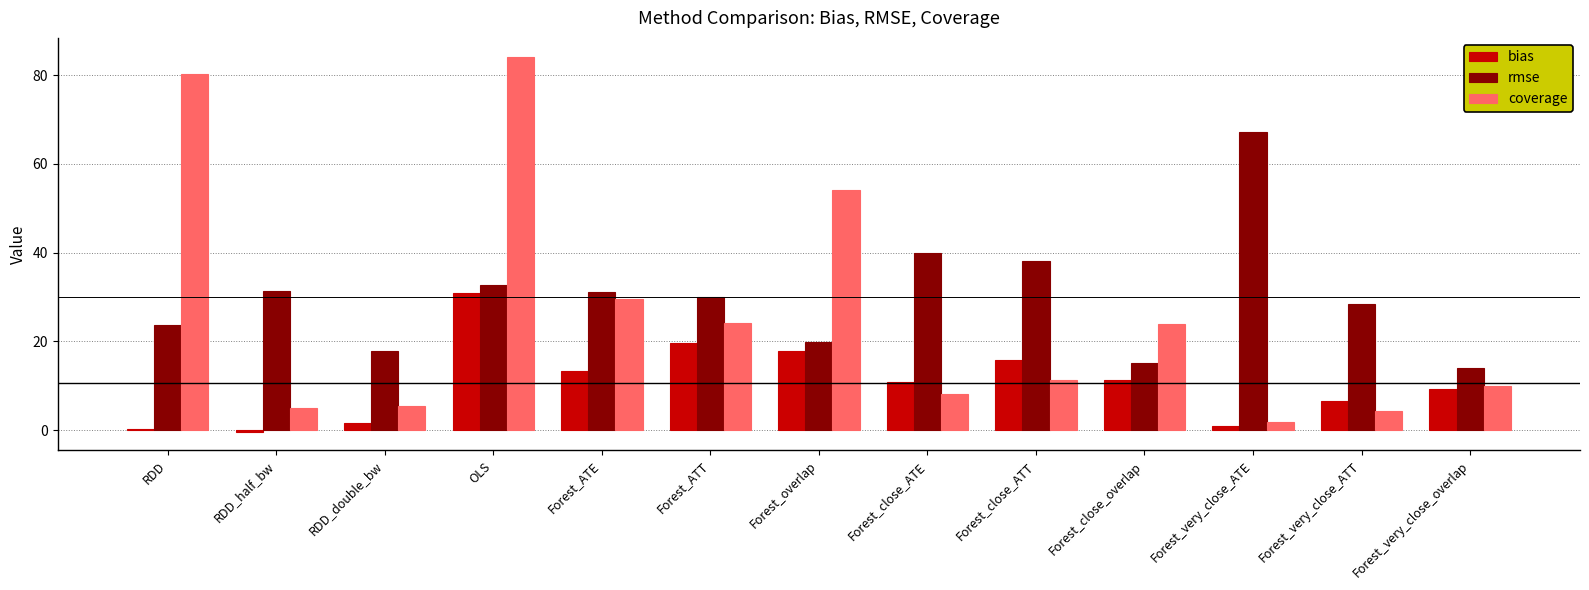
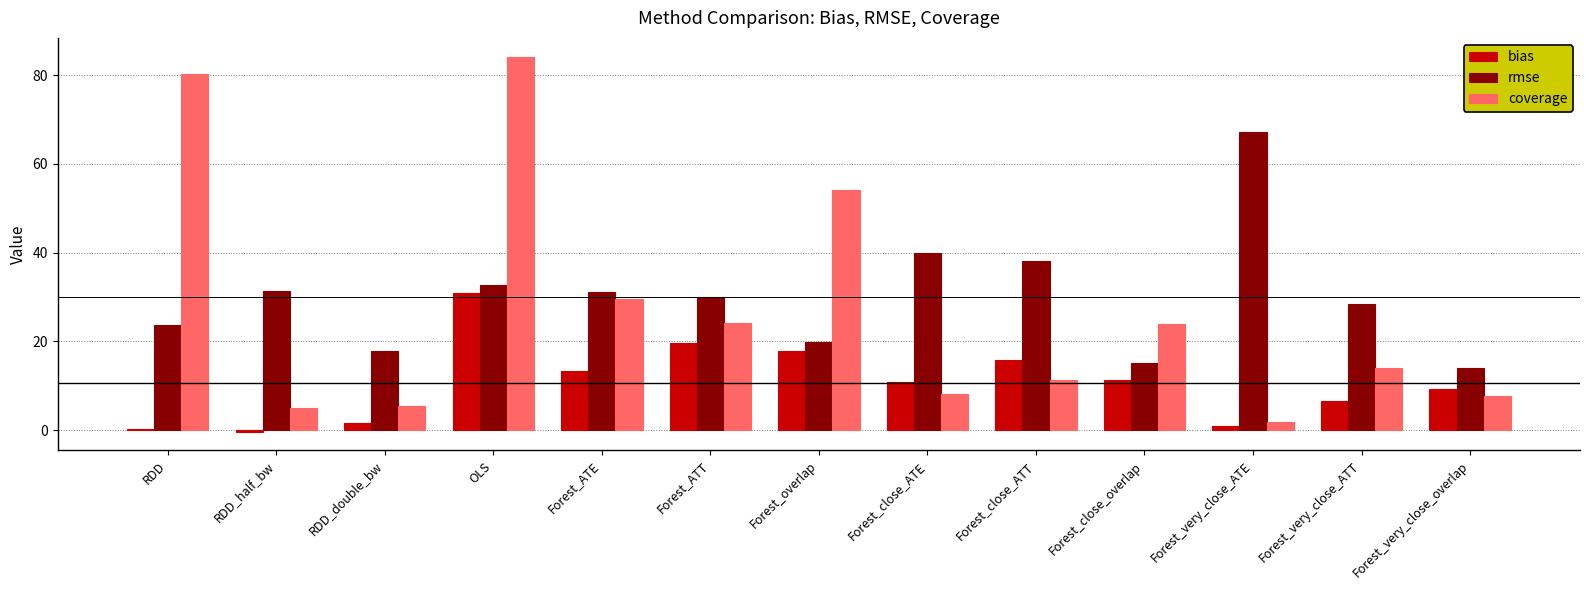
coverage, Forest_very_close_ATT: 4 -> 14
coverage, Forest_very_close_overlap: 10 -> 8
